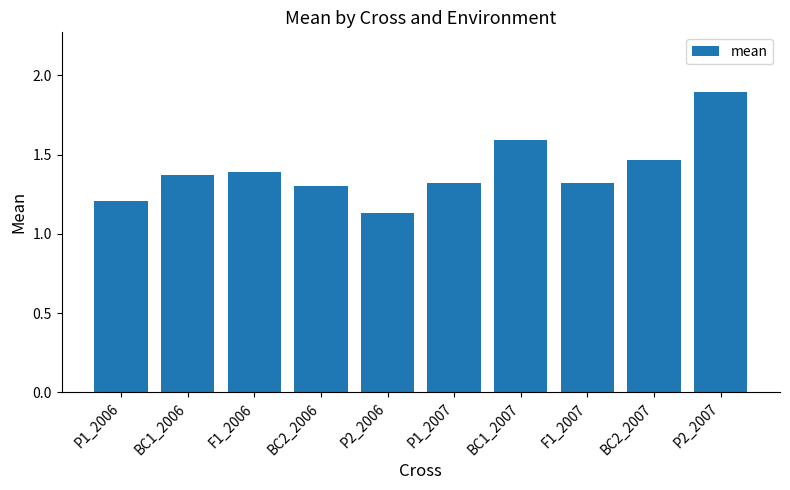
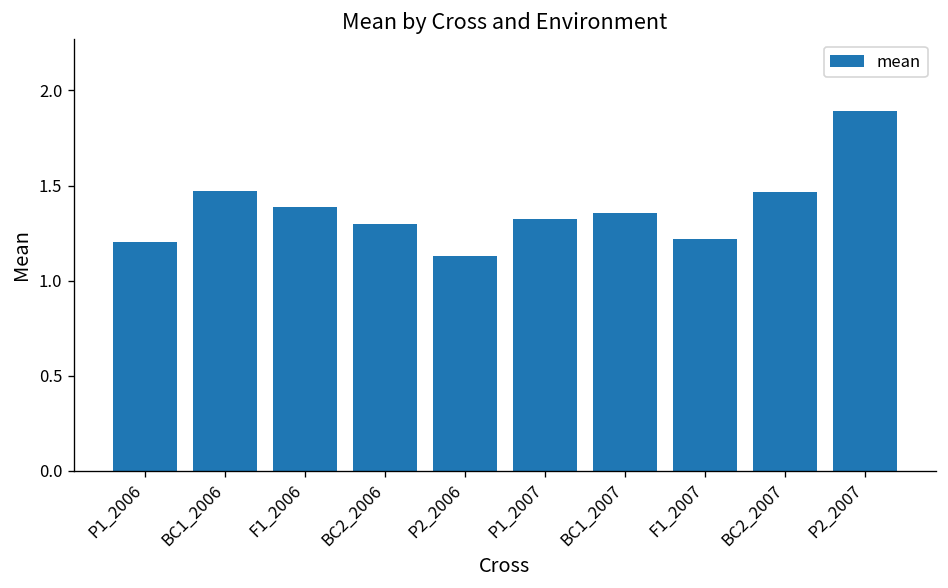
BC1_2006: 1.37 -> 1.47
BC1_2007: 1.59 -> 1.36
F1_2007: 1.32 -> 1.22
